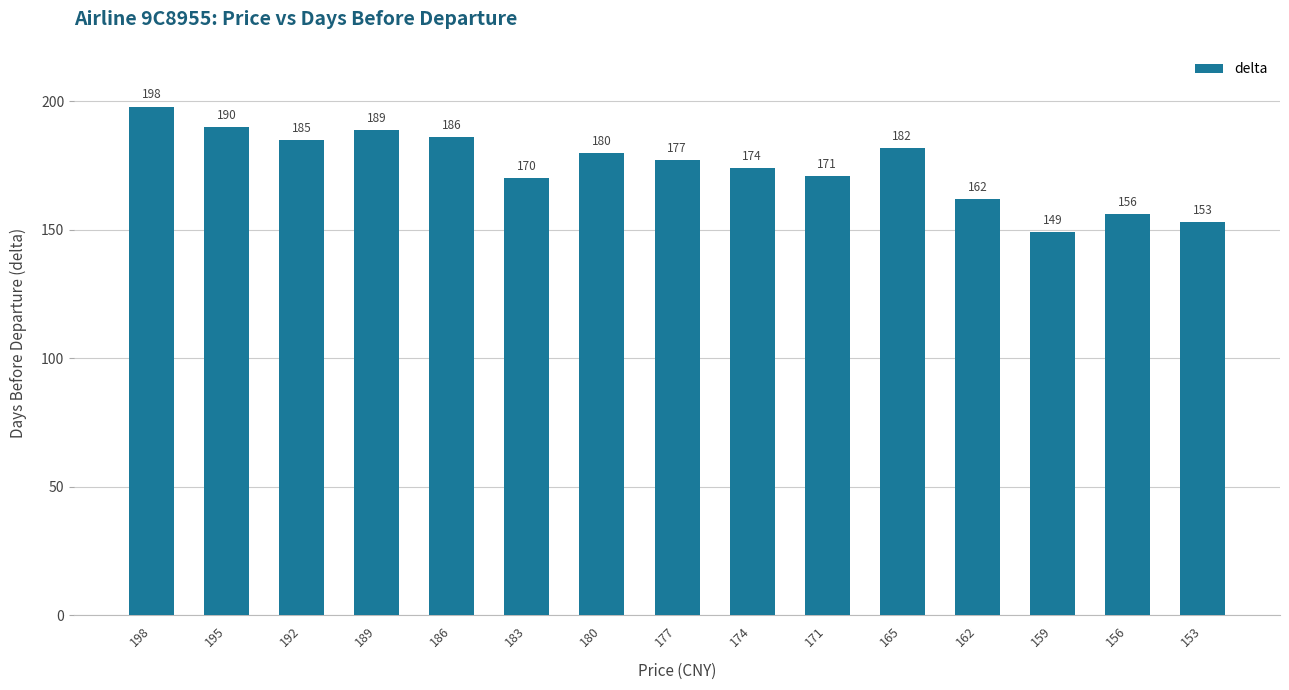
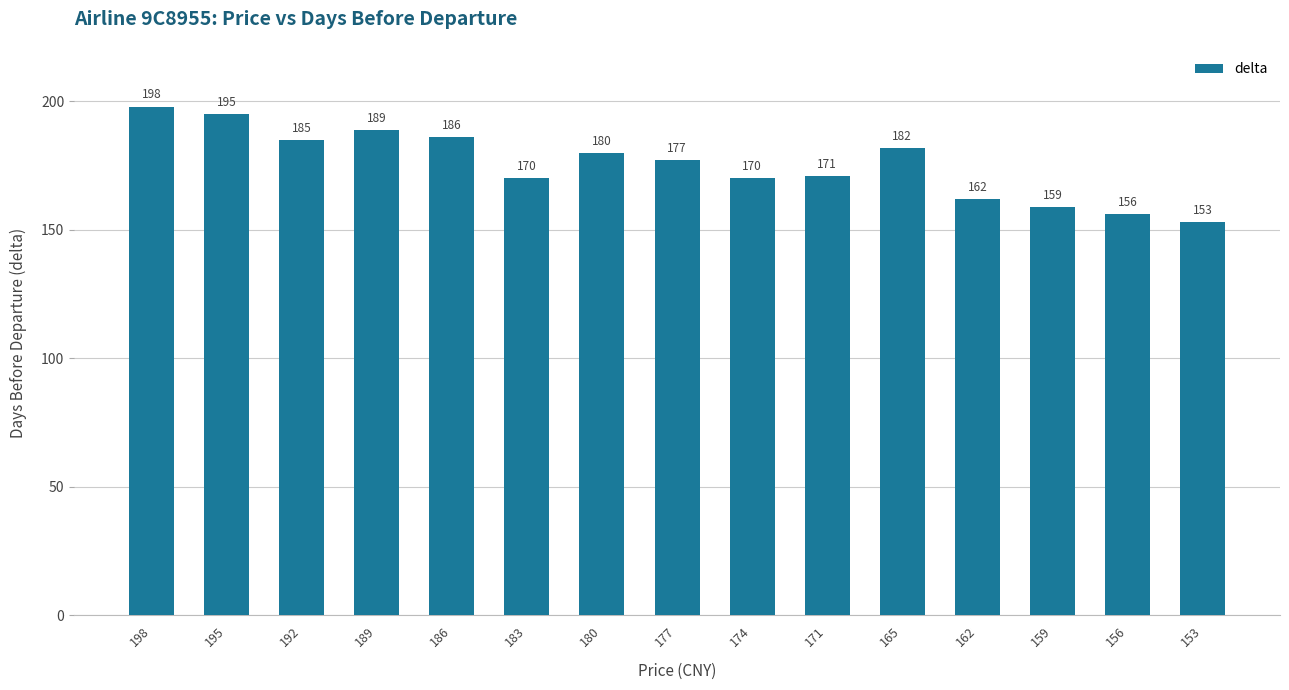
195: 190 -> 195
174: 174 -> 170
159: 149 -> 159
